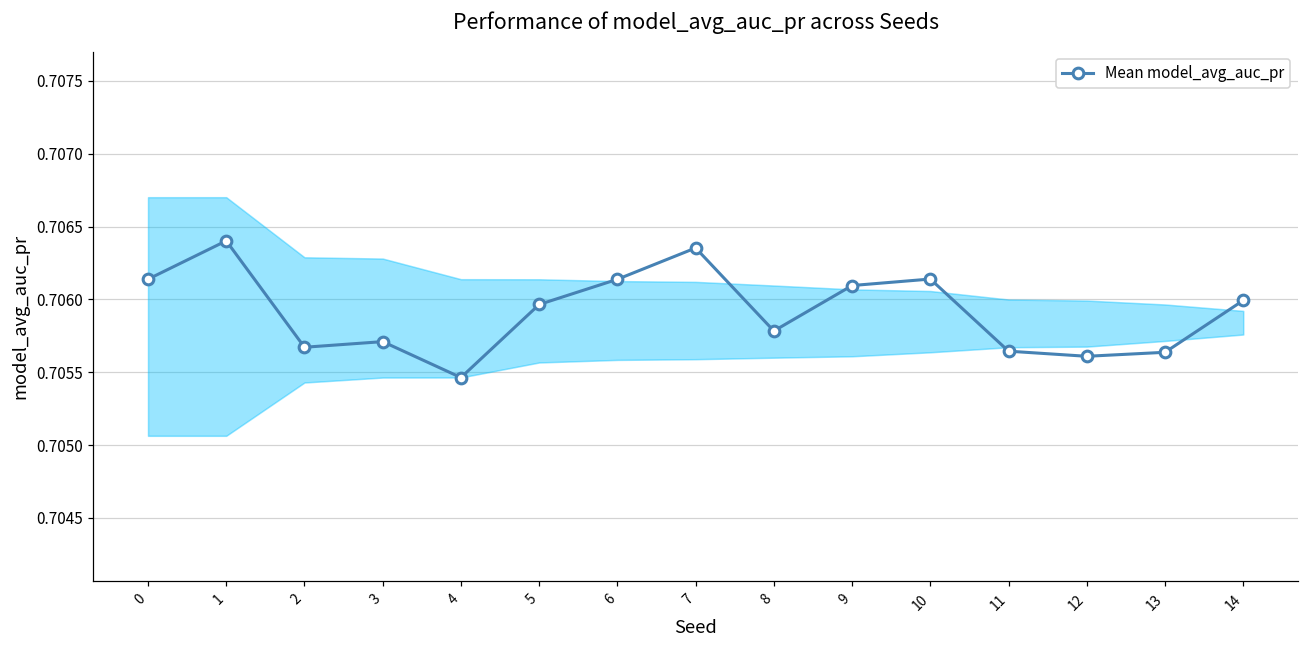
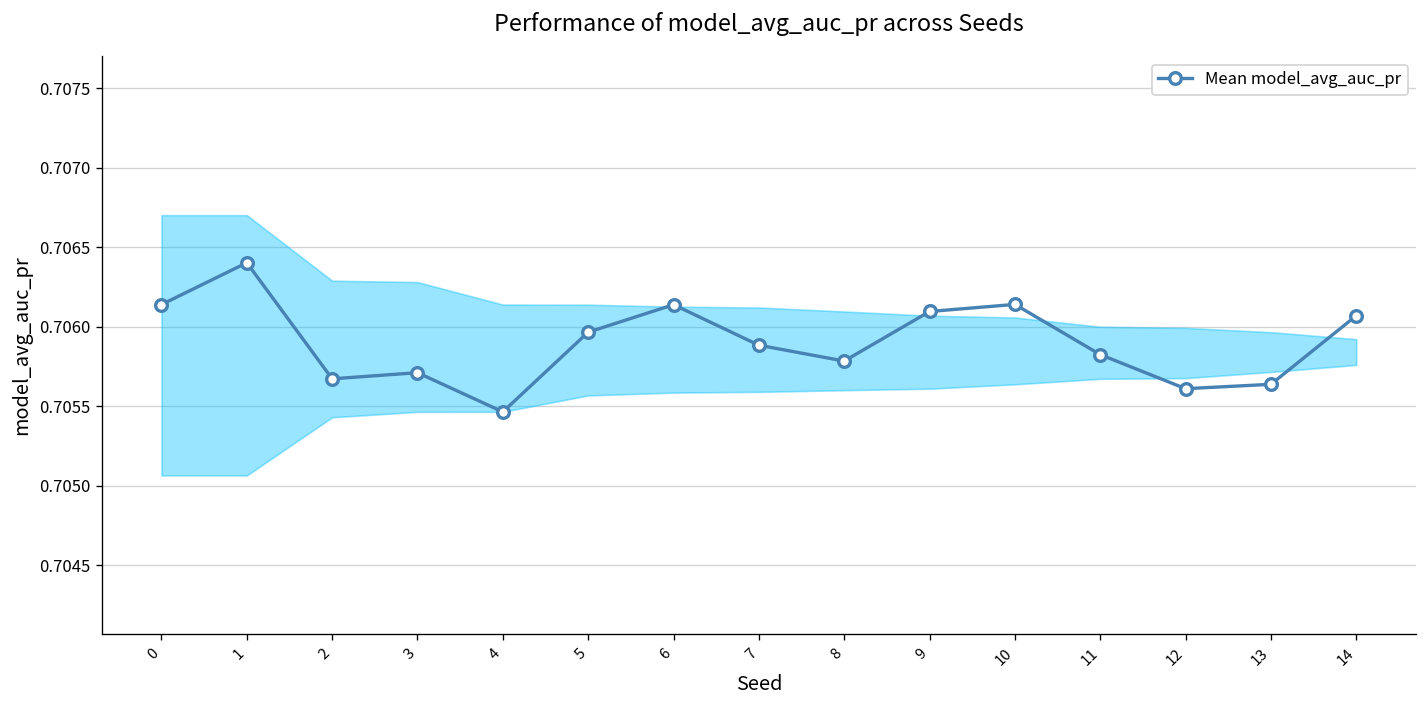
Mean model_avg_auc_pr, 7: 0.70635 -> 0.70588
Mean model_avg_auc_pr, 11: 0.70564 -> 0.70582
Mean model_avg_auc_pr, 14: 0.70599 -> 0.70607
